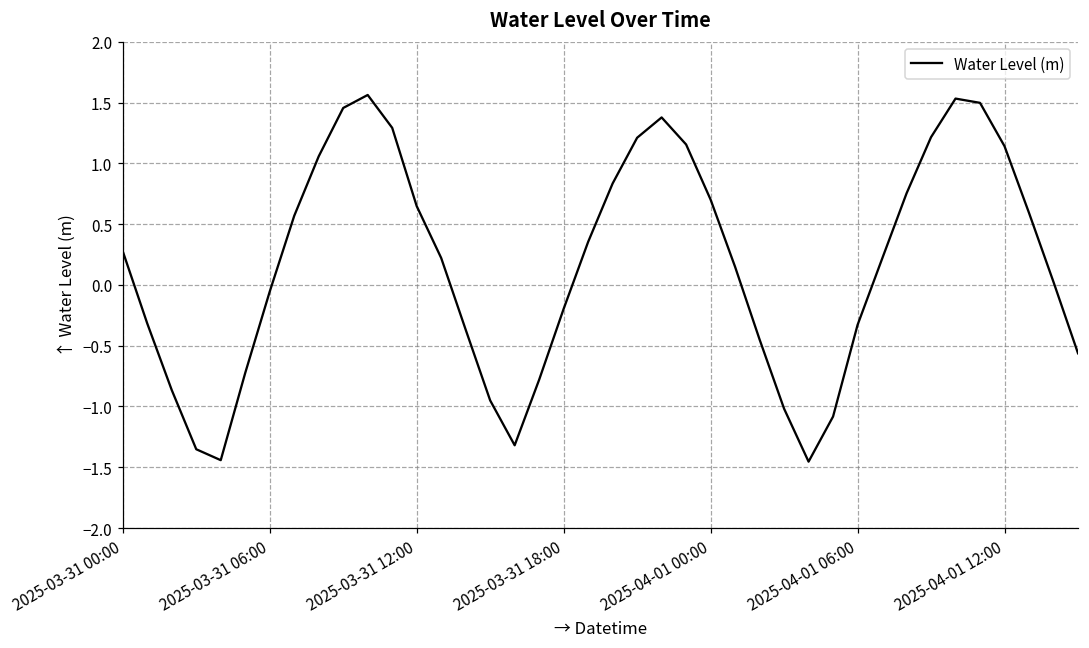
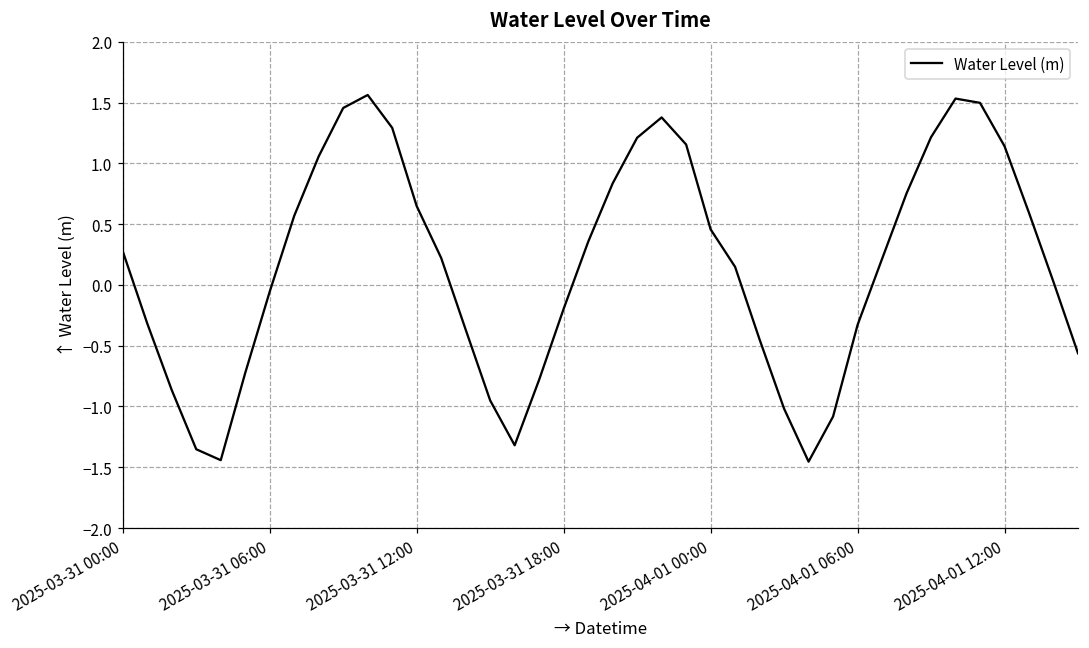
2025-04-01 00:00: 0.70 -> 0.46
